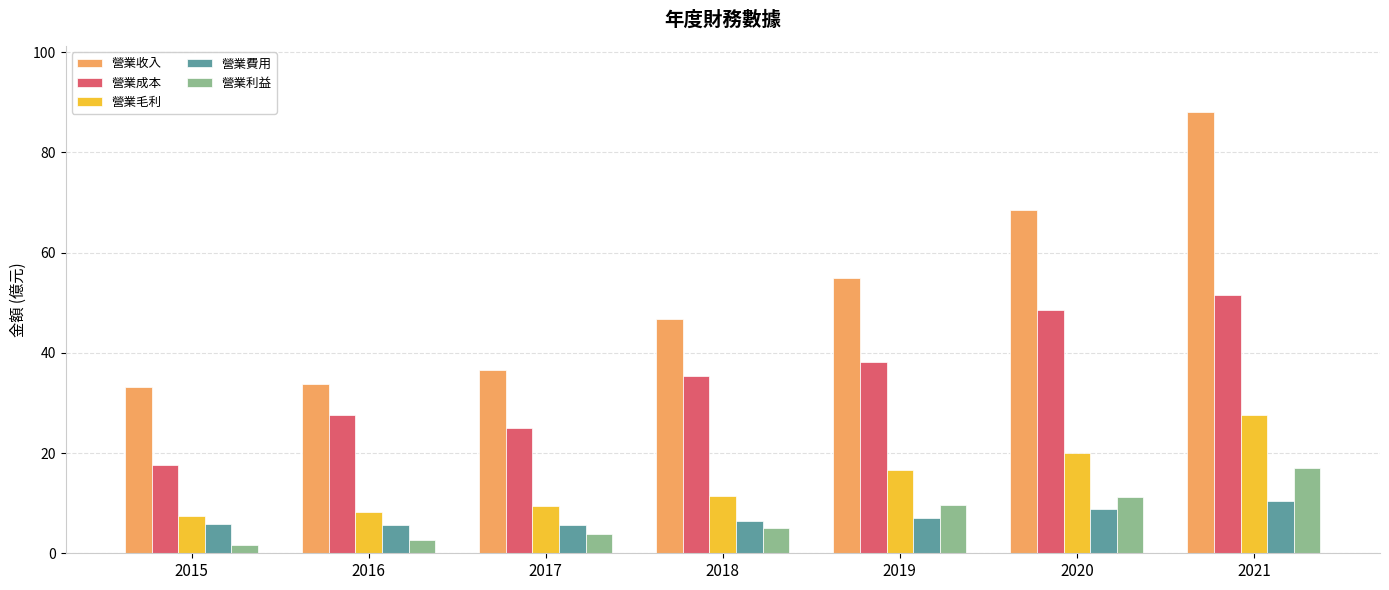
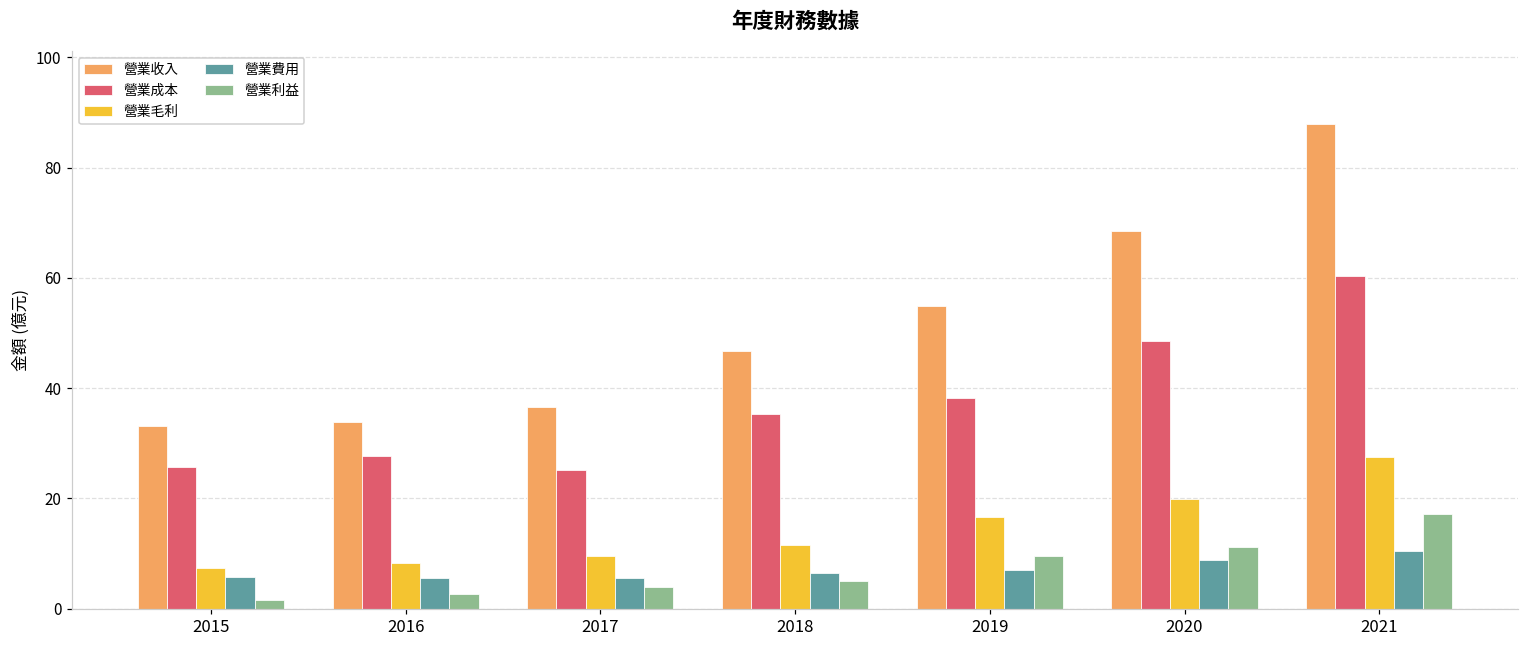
營業成本, 2015: 18 -> 26
營業成本, 2021: 52 -> 60
